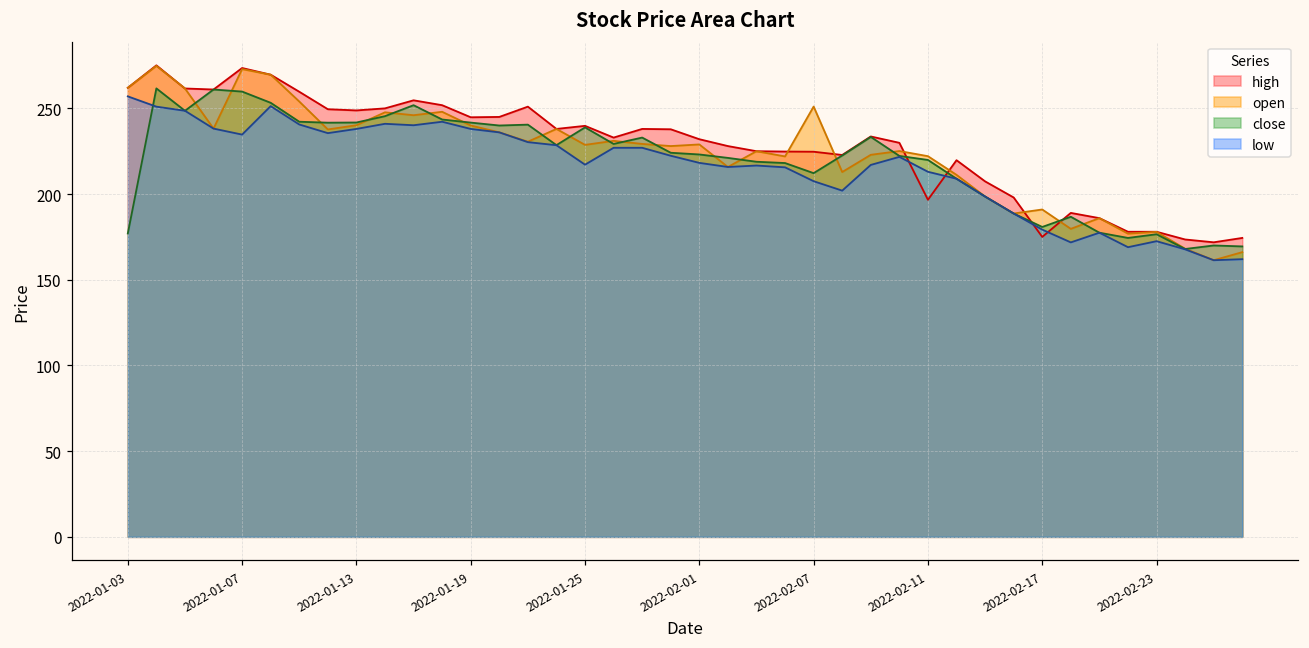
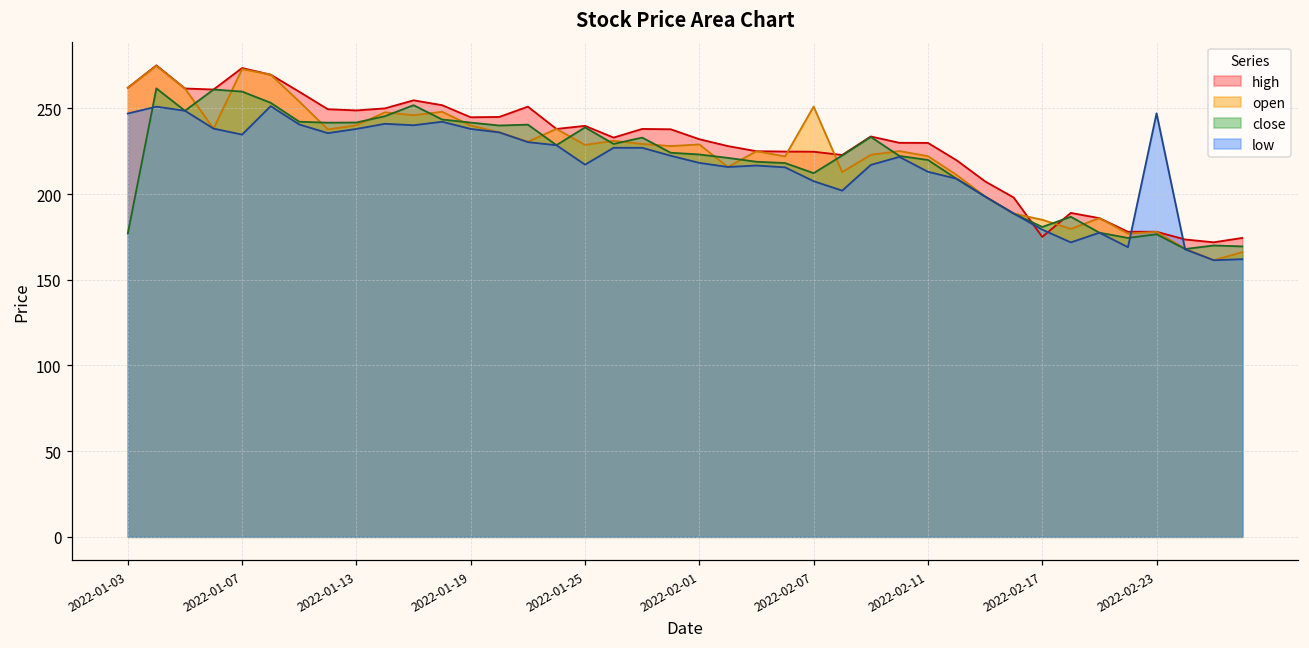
low, 2022-01-03: 257 -> 247
high, 2022-02-11: 197 -> 230
open, 2022-02-17: 191 -> 185
low, 2022-02-23: 173 -> 247
